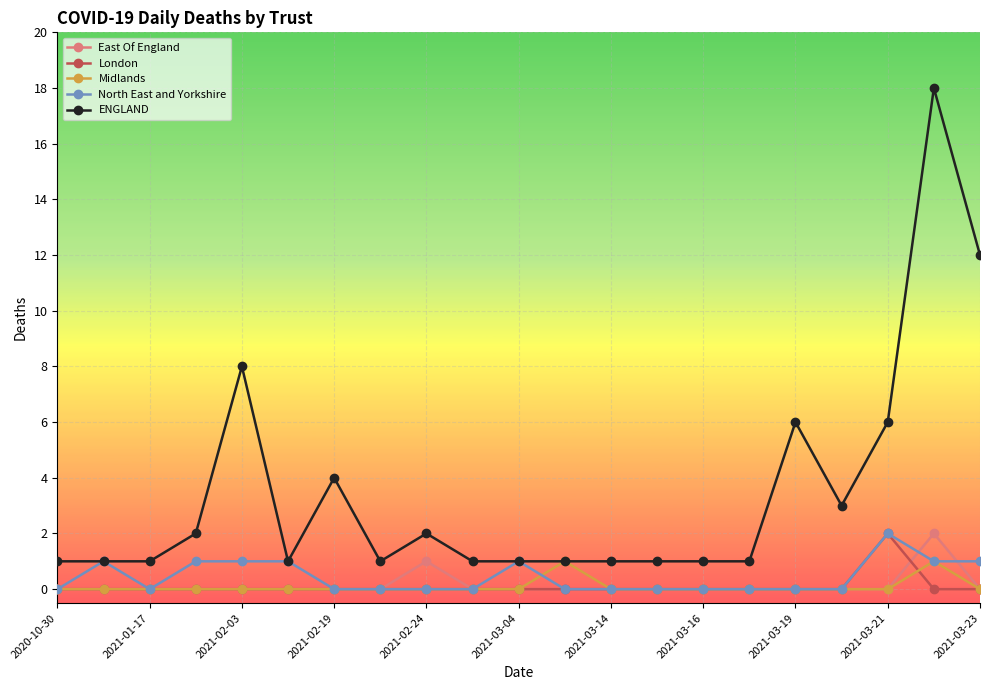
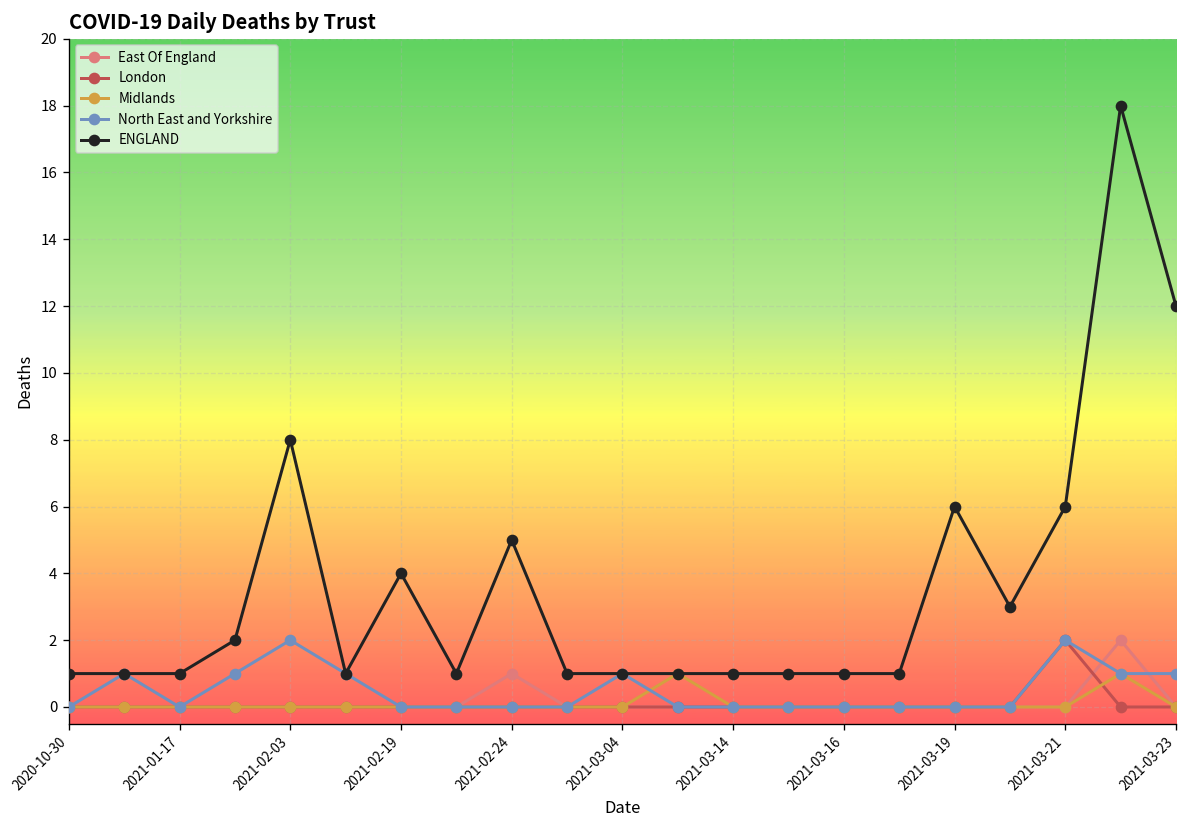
North East and Yorkshire, 2021-02-03: 1 -> 2
ENGLAND, 2021-02-24: 2 -> 5
